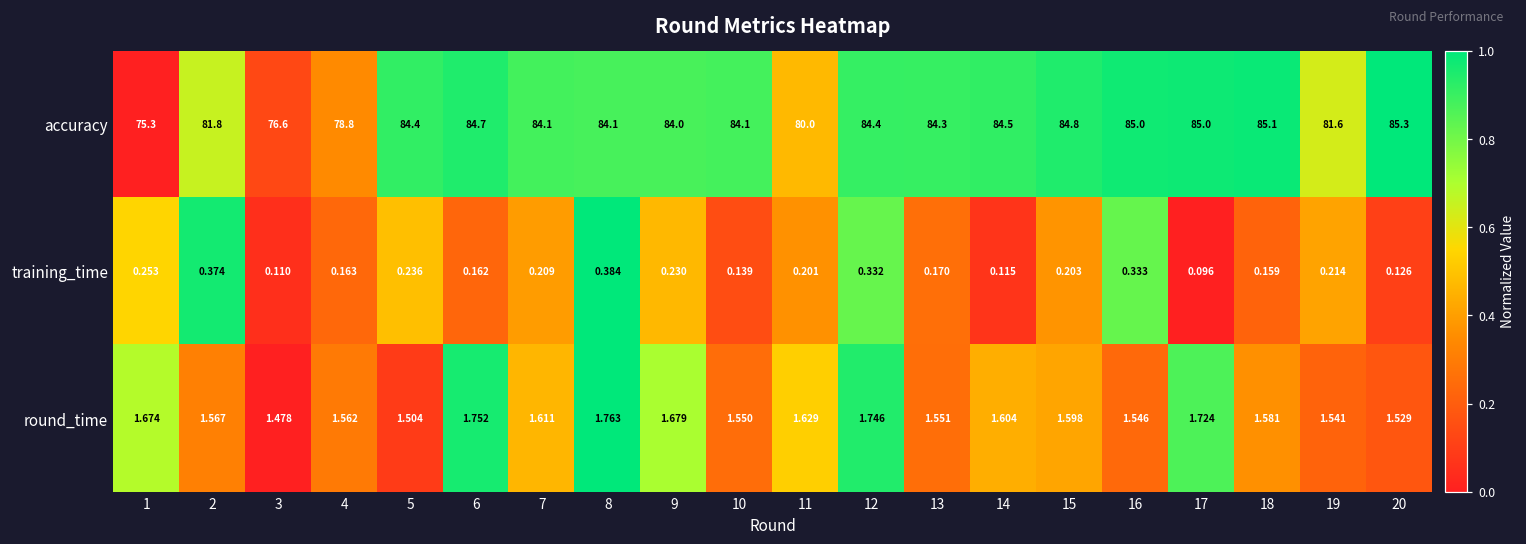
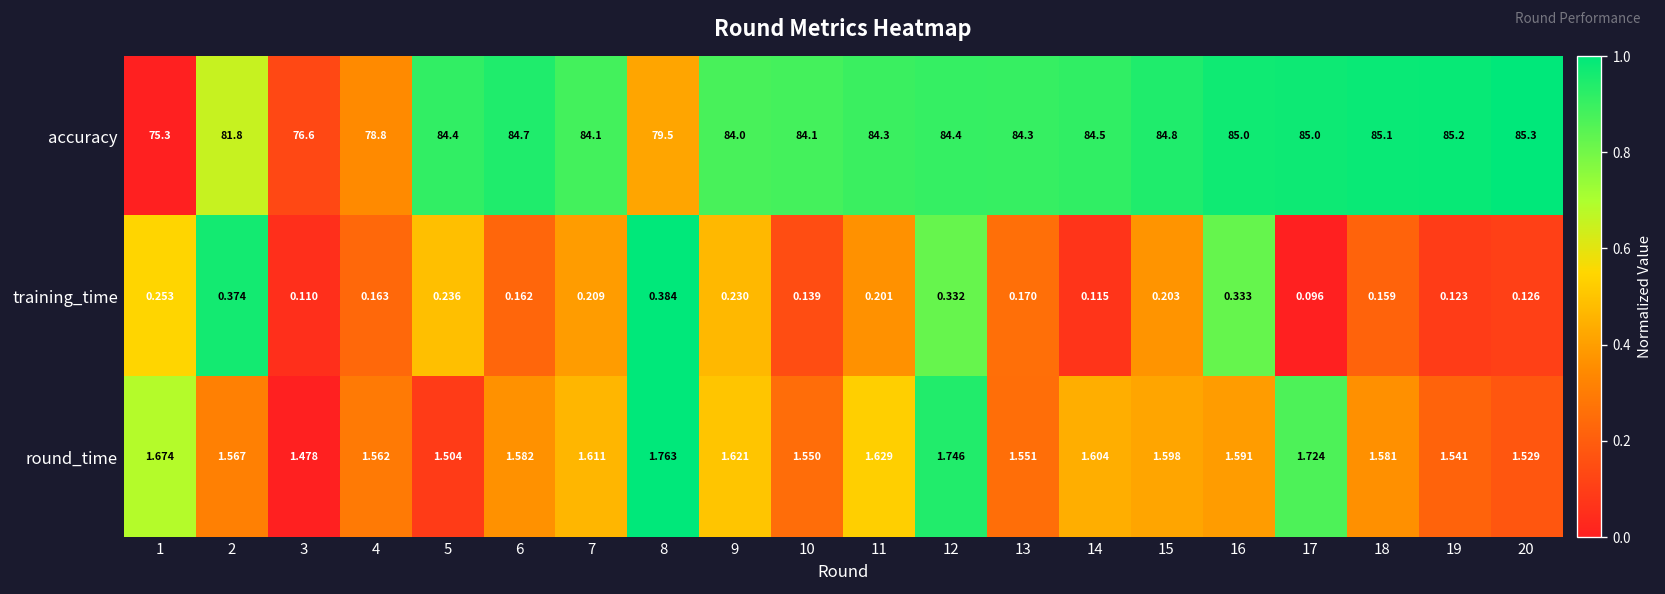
accuracy, 8: 84.1 -> 79.5
accuracy, 11: 80.0 -> 84.3
accuracy, 19: 81.6 -> 85.2
training_time, 19: 0.214 -> 0.123
round_time, 6: 1.752 -> 1.582
round_time, 9: 1.679 -> 1.621
round_time, 16: 1.546 -> 1.591
